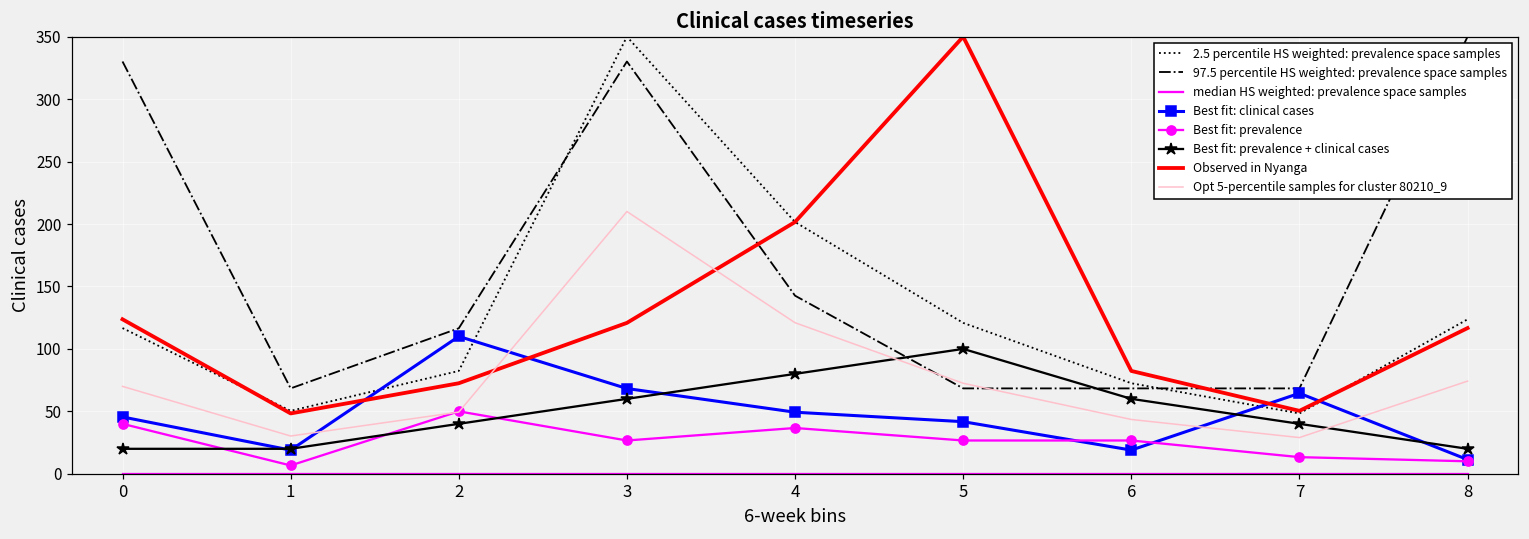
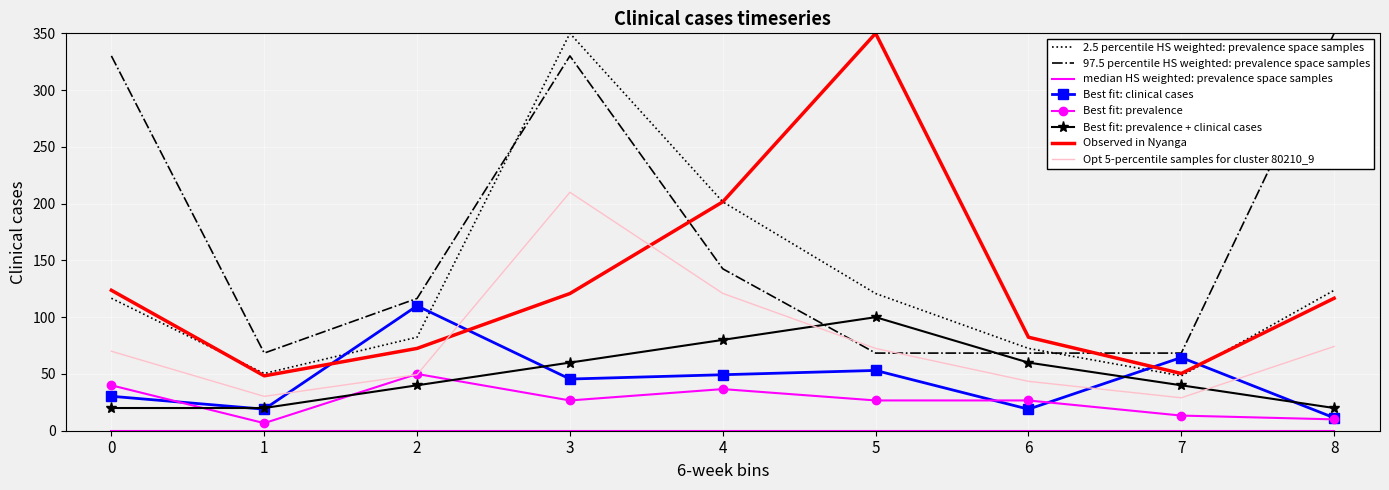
Best fit: clinical cases, 0: 46 -> 30
Best fit: clinical cases, 3: 68 -> 46
Best fit: clinical cases, 5: 42 -> 53
